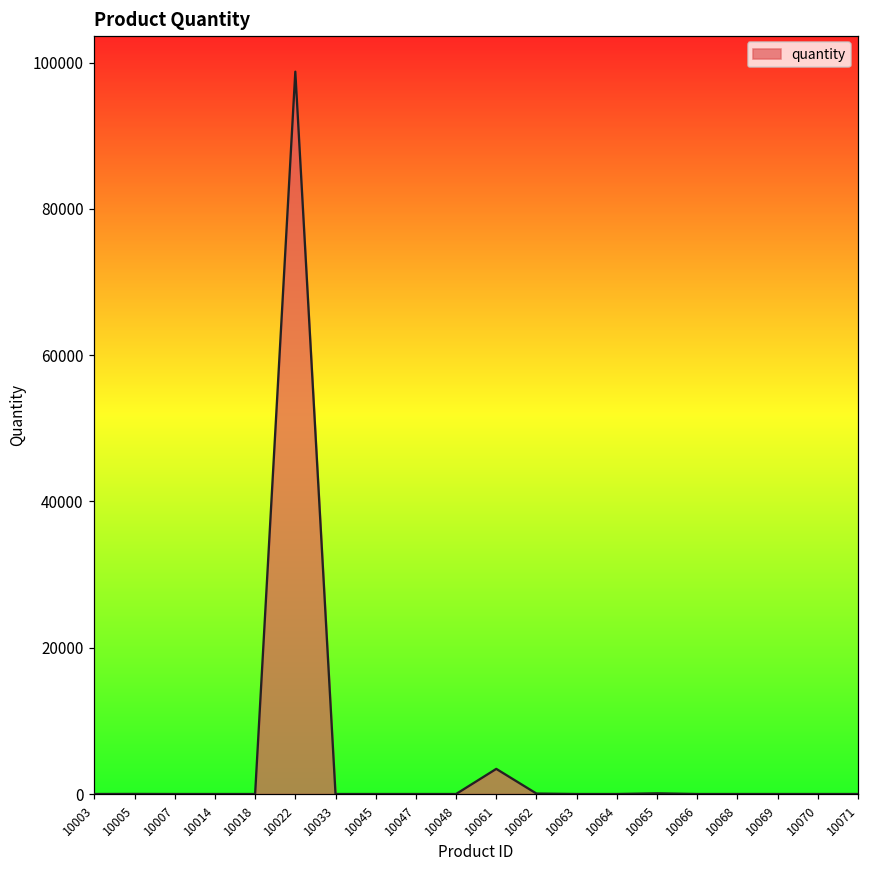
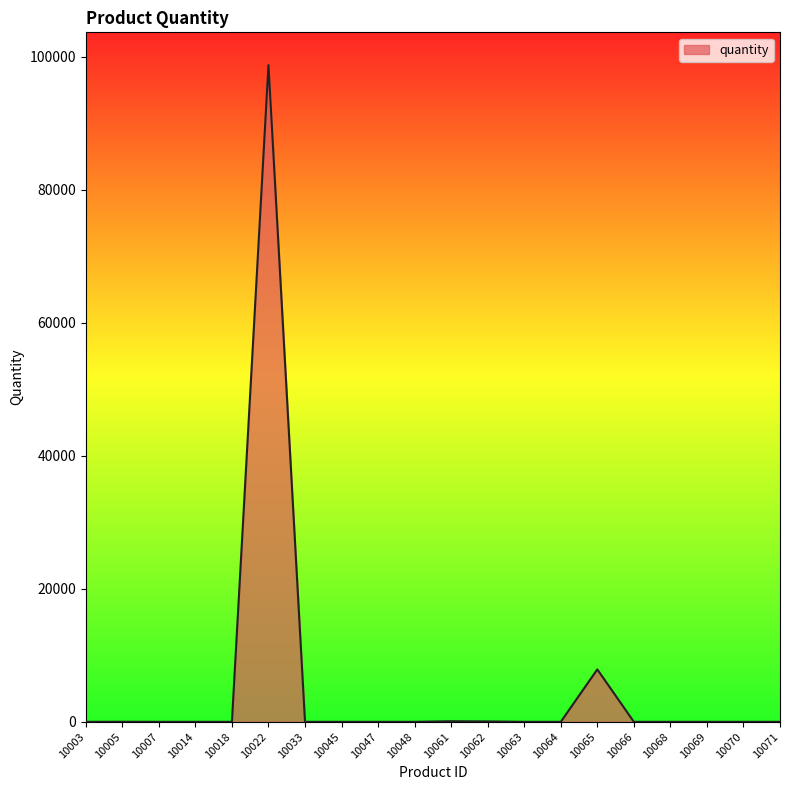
10061: 3000 -> 0
10065: 0 -> 8000
